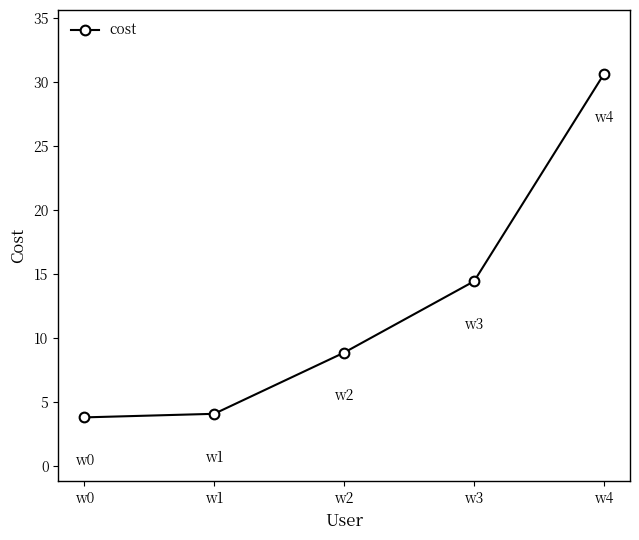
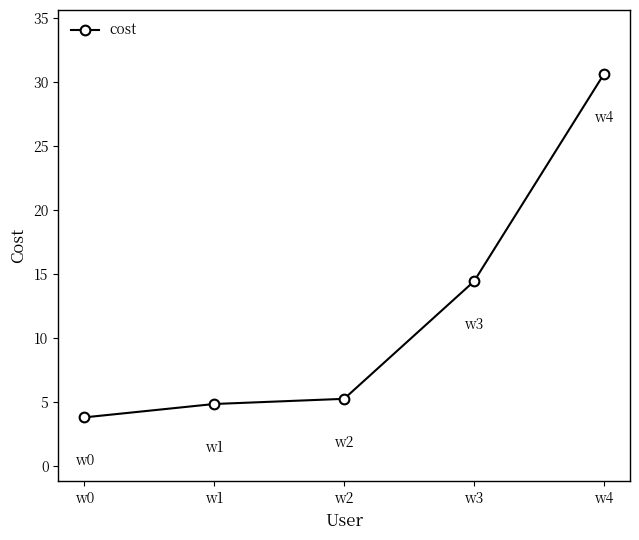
w1: 4.1 -> 4.9
w2: 8.9 -> 5.3
